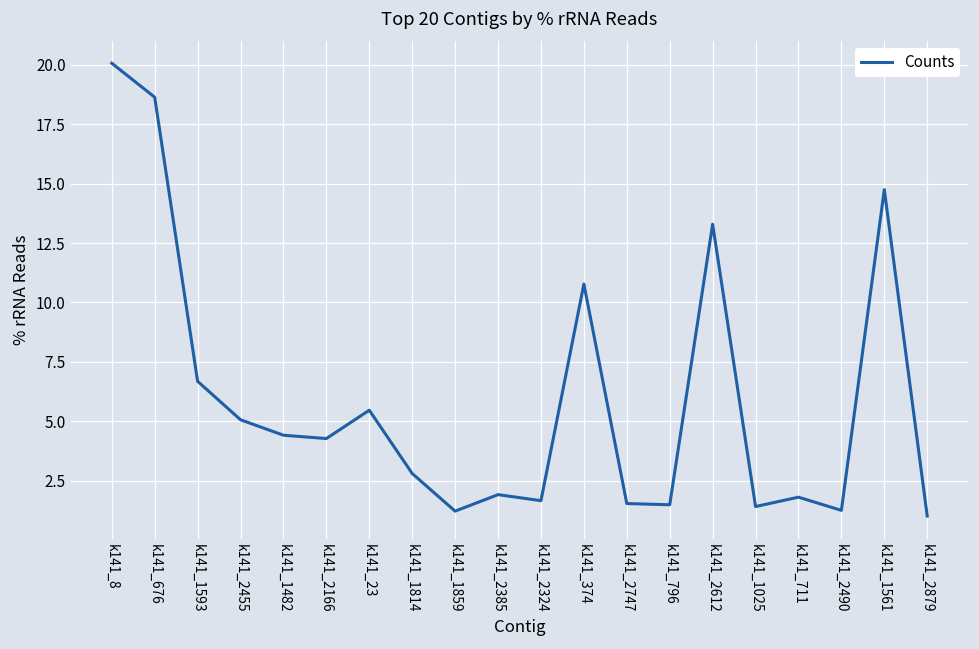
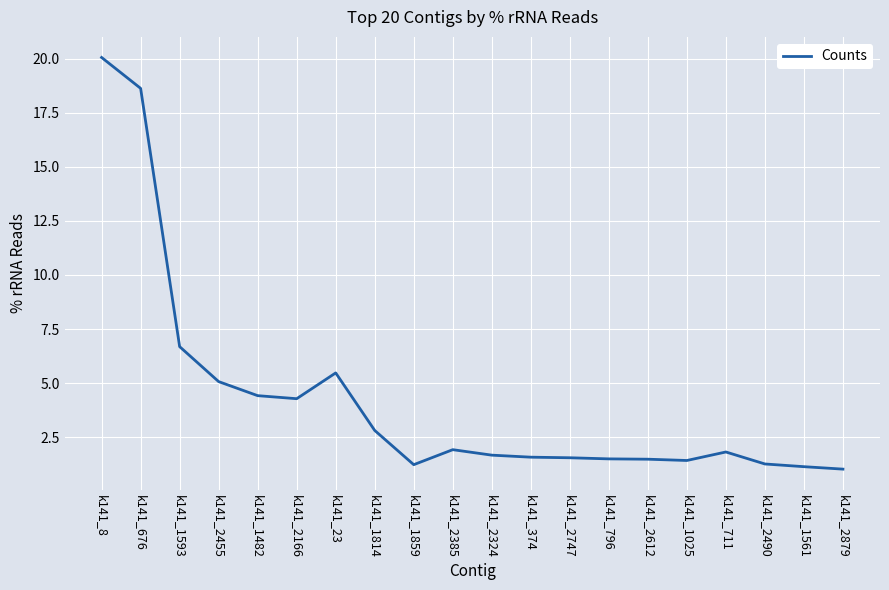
k141_374: 10.8 -> 1.6
k141_2612: 13.3 -> 1.5
k141_1561: 14.7 -> 1.1
